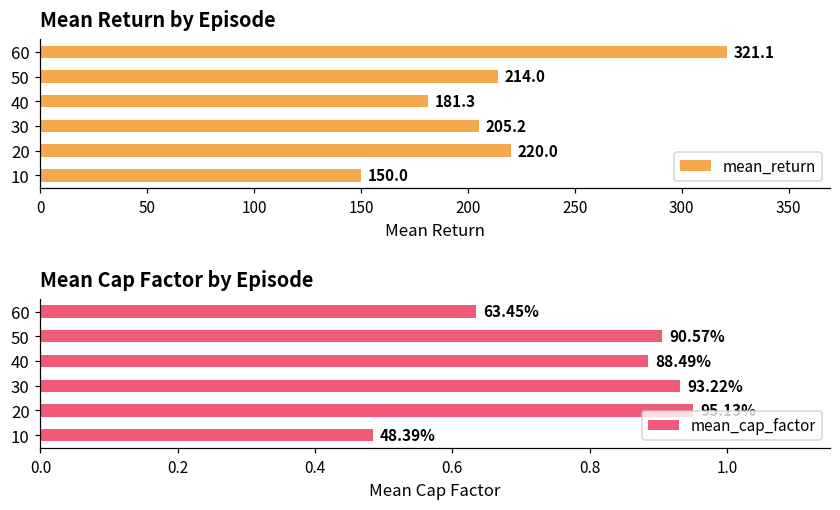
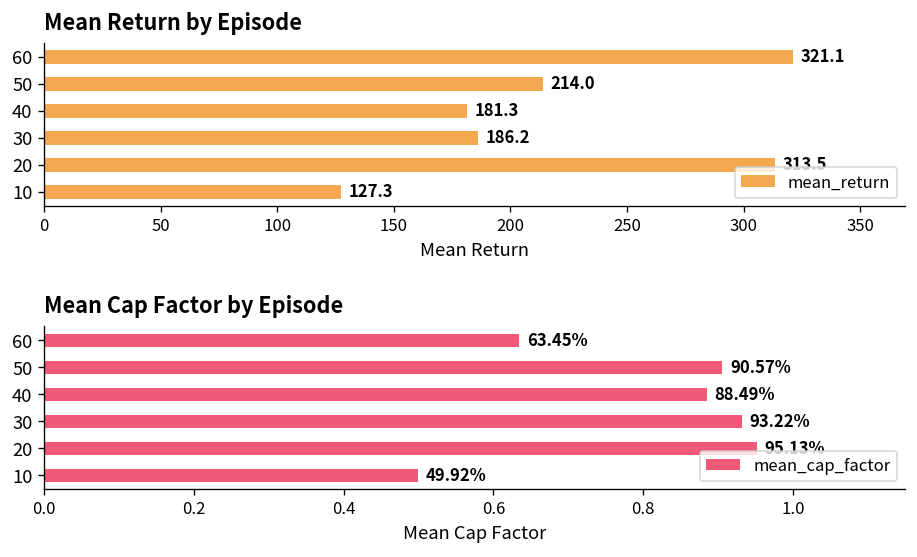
Mean Return by Episode, 30: 205.2 -> 186.2
Mean Return by Episode, 20: 220 -> 314
Mean Return by Episode, 10: 150.0 -> 127.3
Mean Cap Factor by Episode, 10: 48.39% -> 49.92%
